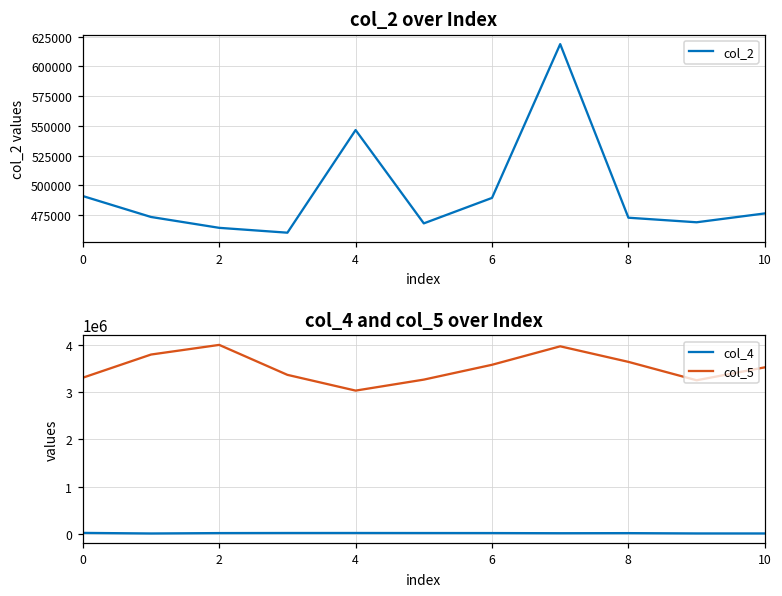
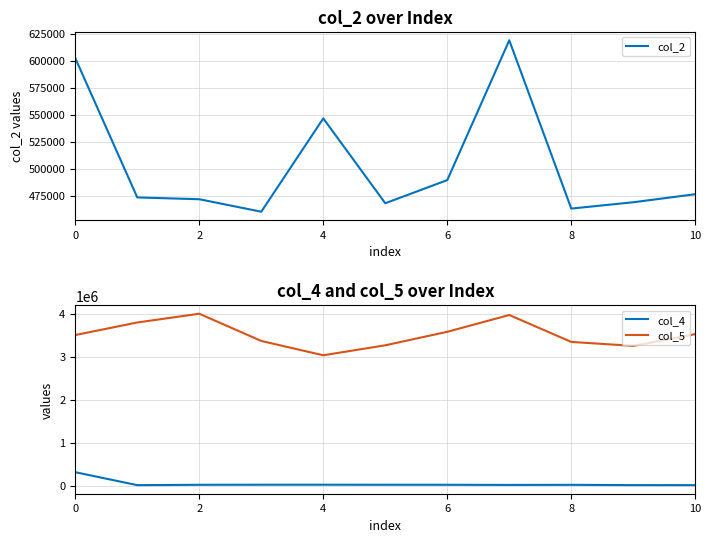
col_2 over Index, 0: 491000 -> 602000
col_2 over Index, 2: 464000 -> 472000
col_2 over Index, 8: 473000 -> 463000
col_4 and col_5 over Index, col_4, 0: 0 -> 300000
col_4 and col_5 over Index, col_5, 0: 3300000 -> 3500000
col_4 and col_5 over Index, col_5, 8: 3600000 -> 3300000
